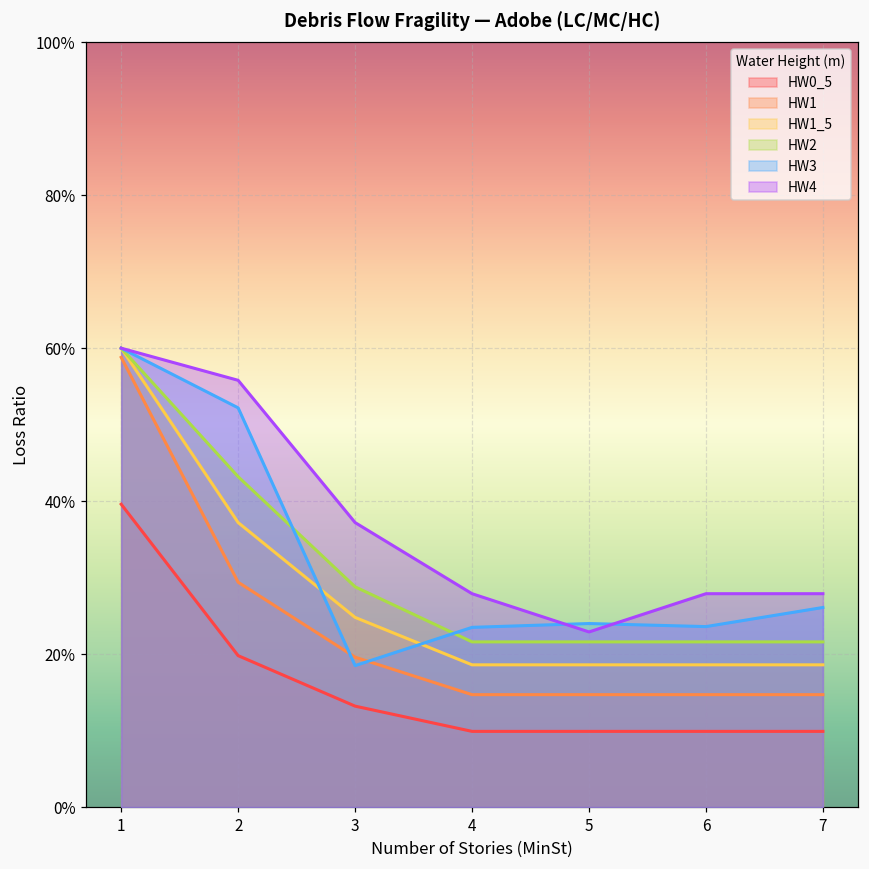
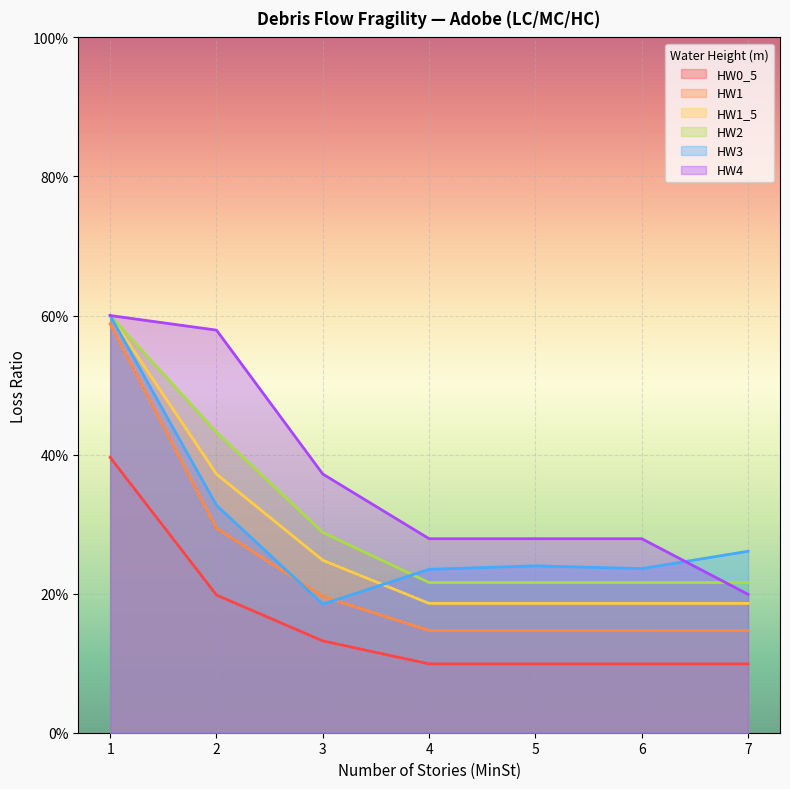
HW3, 2: 52% -> 33%
HW4, 2: 56% -> 58%
HW4, 5: 23% -> 28%
HW4, 7: 28% -> 20%
